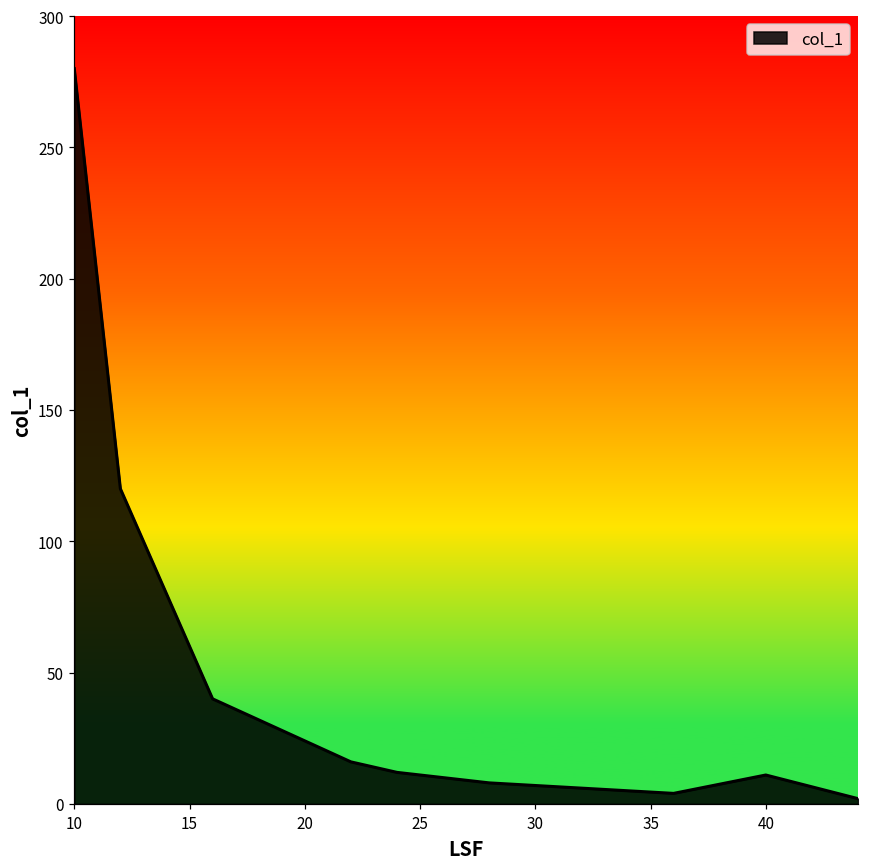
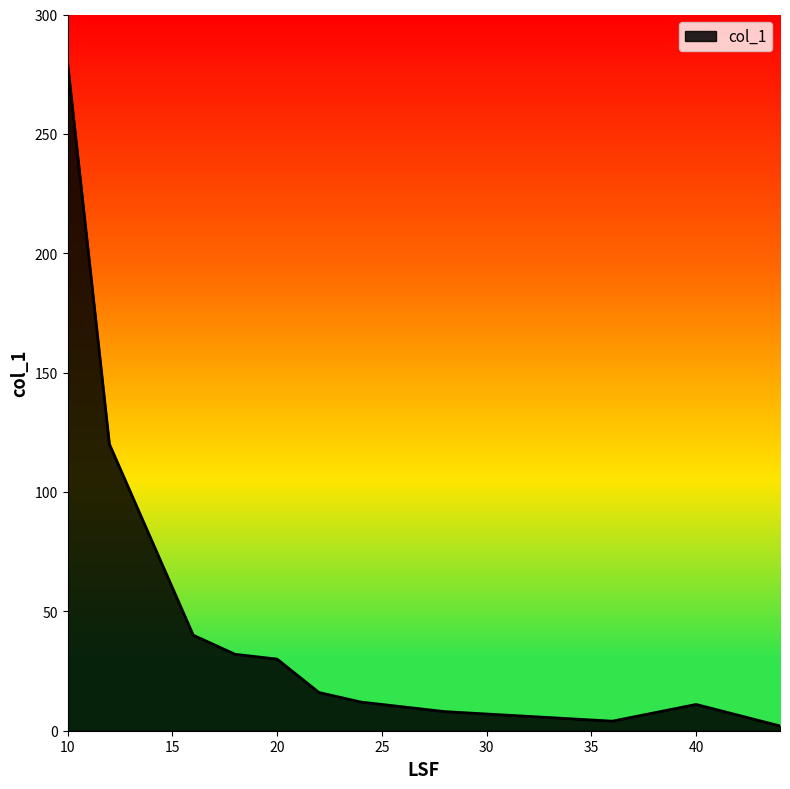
20: 24 -> 30
